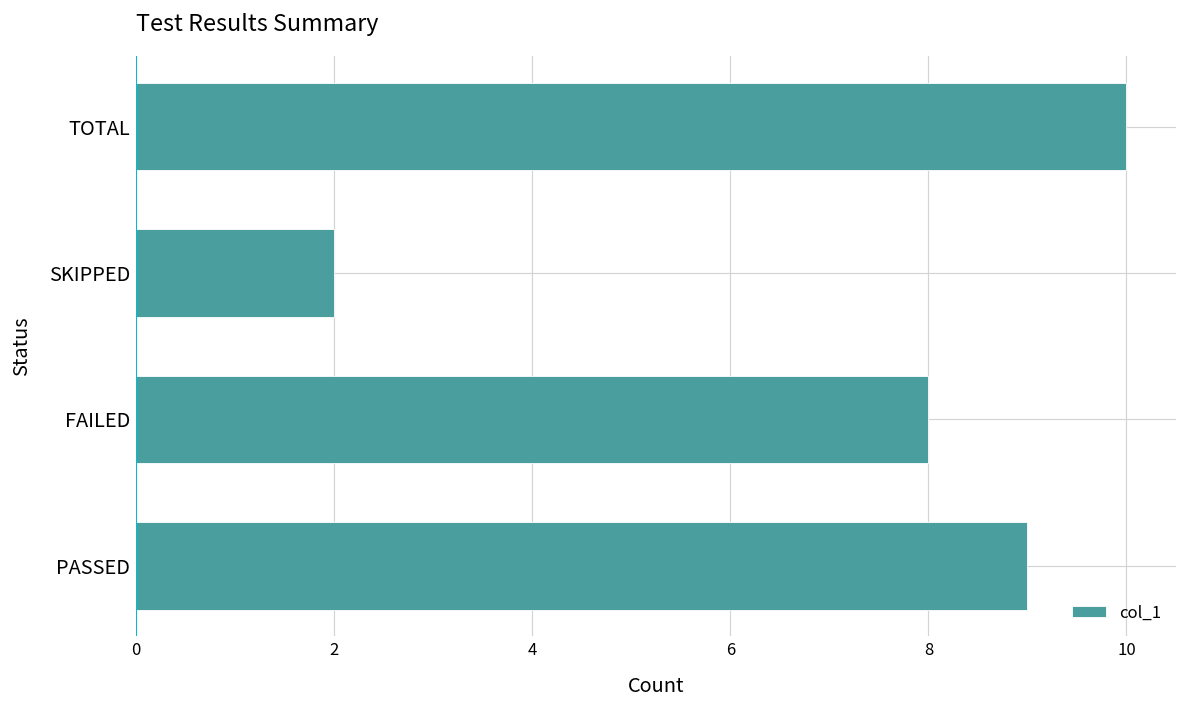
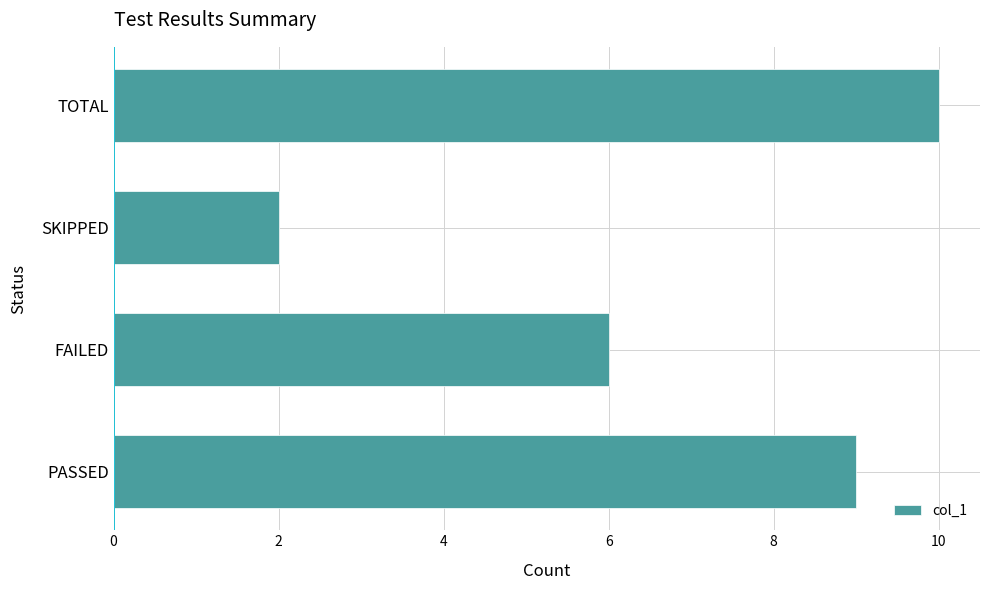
FAILED: 8 -> 6
